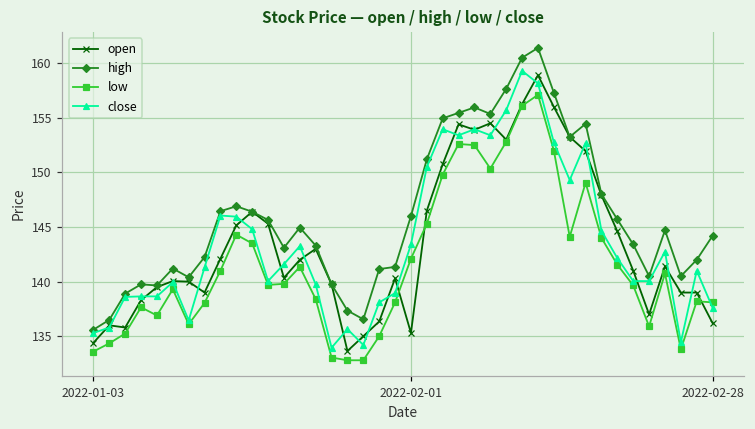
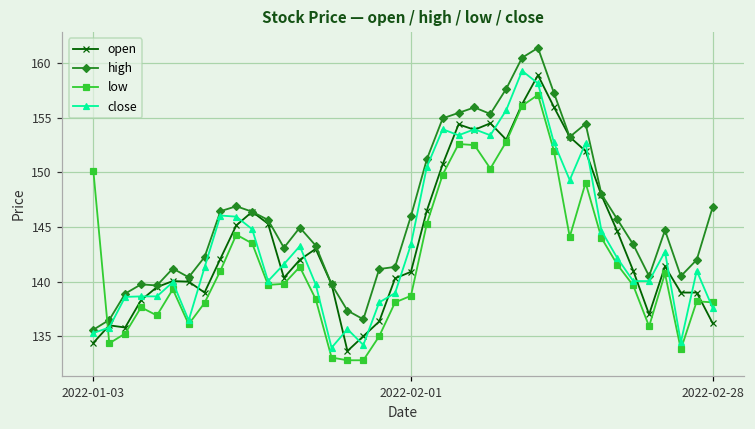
low, 2022-01-03: 134 -> 150
open, 2022-02-01: 135 -> 141
low, 2022-02-01: 142 -> 139
high, 2022-02-28: 144 -> 147
